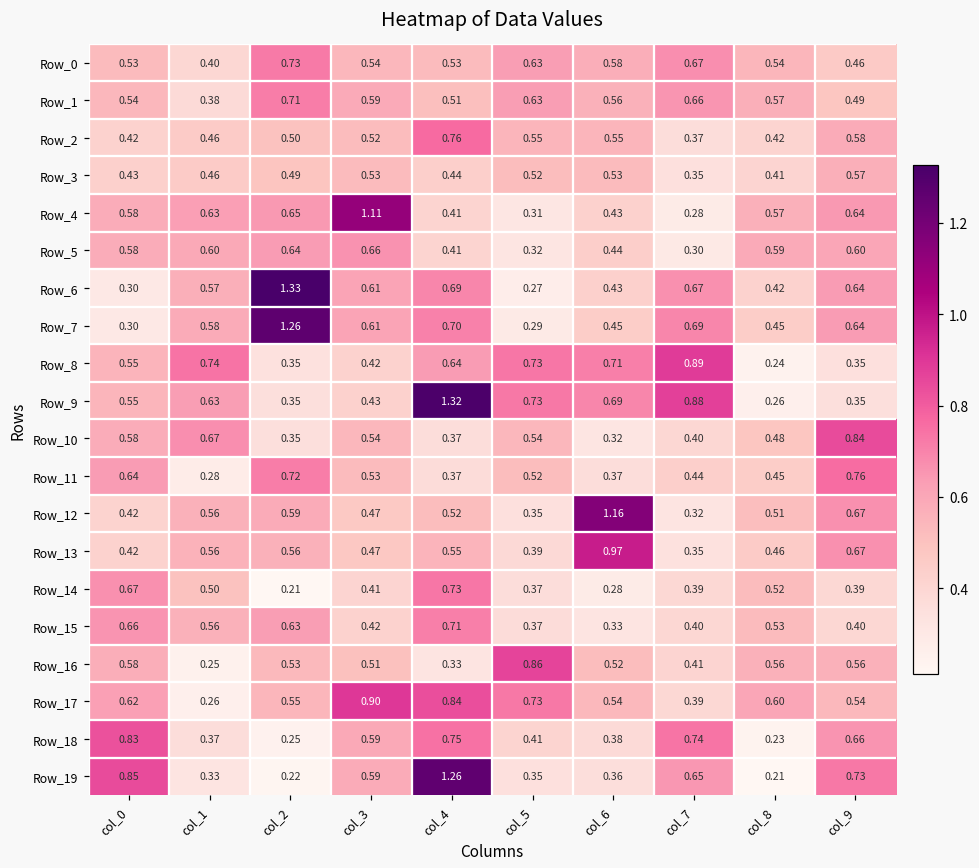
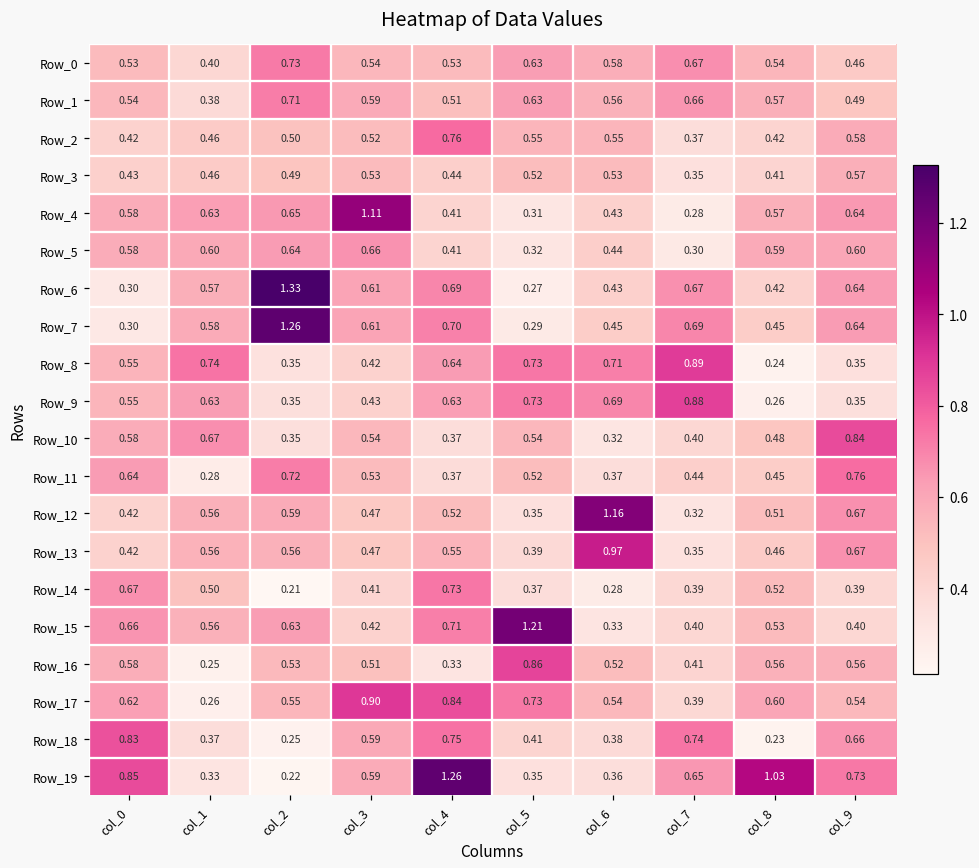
Row_9, col_4: 1.32 -> 0.63
Row_15, col_5: 0.37 -> 1.21
Row_19, col_8: 0.21 -> 1.03
